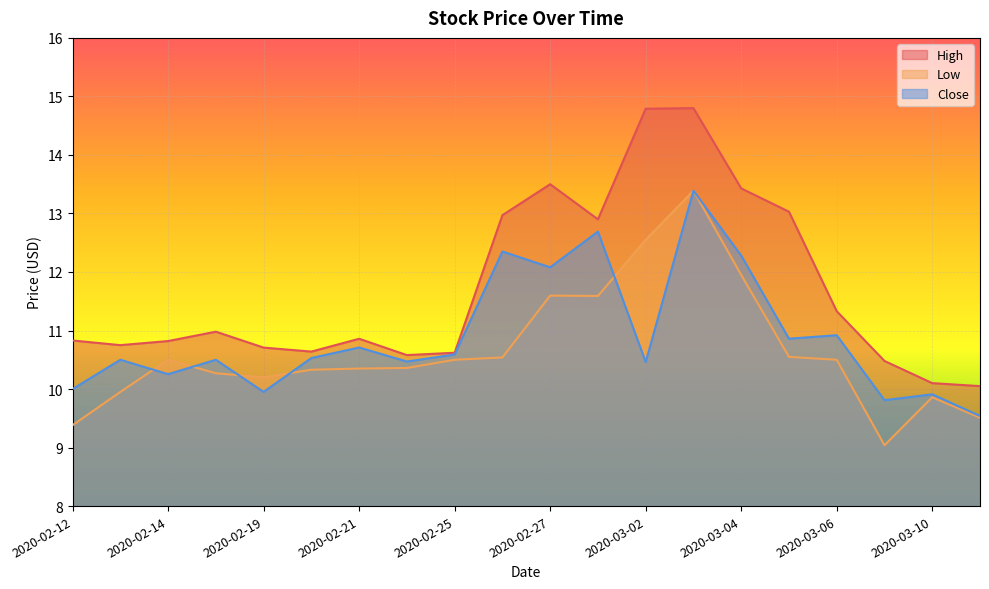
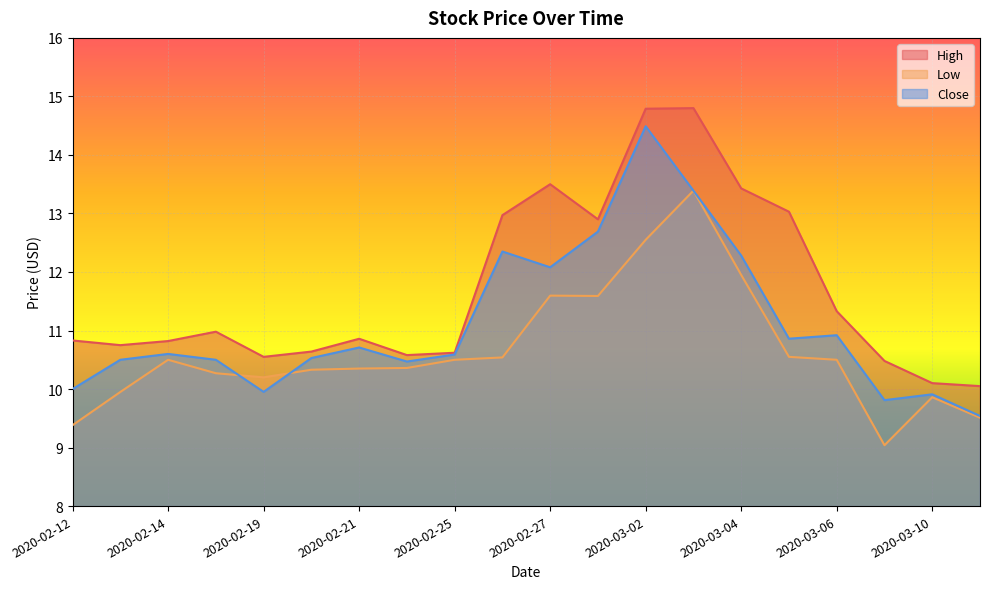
Close, 2020-02-14: 10.3 -> 10.6
High, 2020-02-19: 10.7 -> 10.6
Close, 2020-03-02: 10.5 -> 14.5
